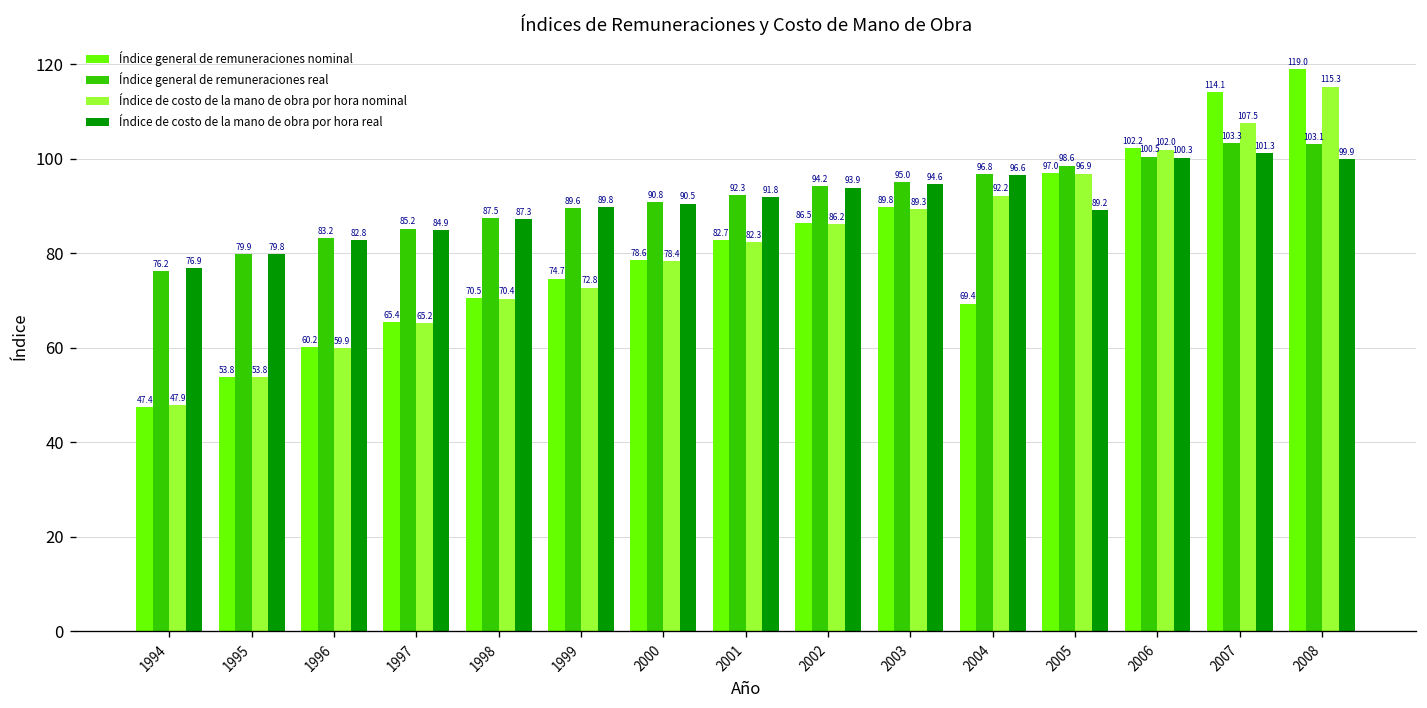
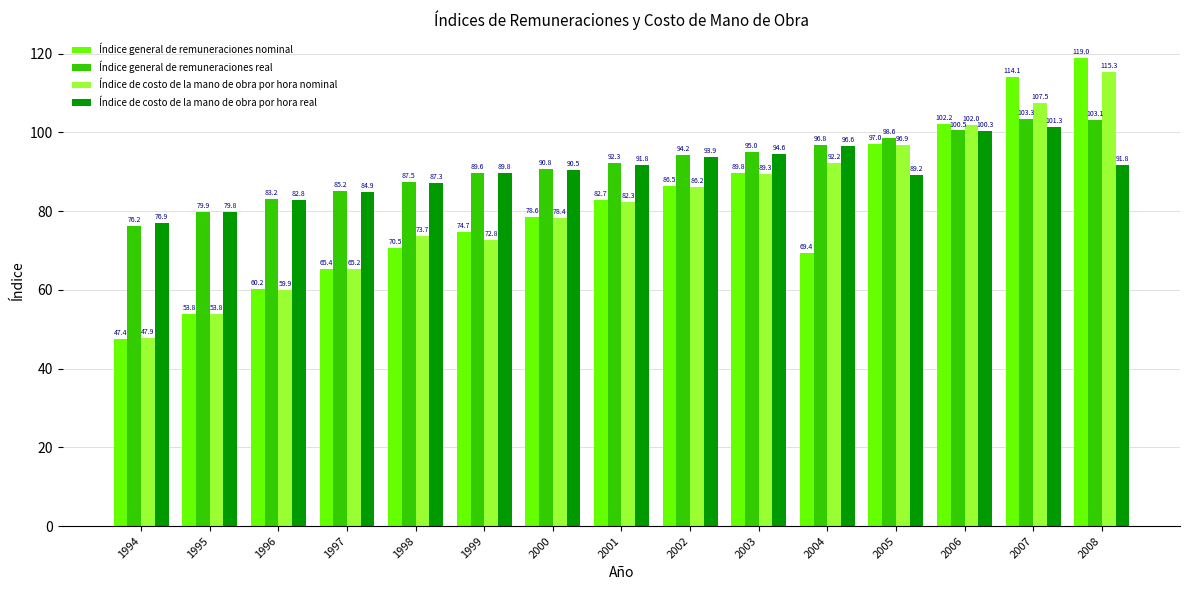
Índice de costo de la mano de obra por hora nominal, 1998: 70.4 -> 73.7
Índice de costo de la mano de obra por hora real, 2008: 99.9 -> 91.8
